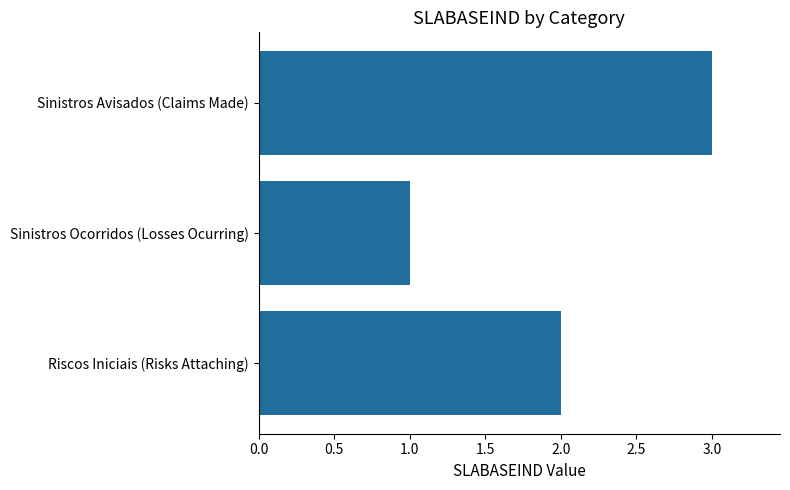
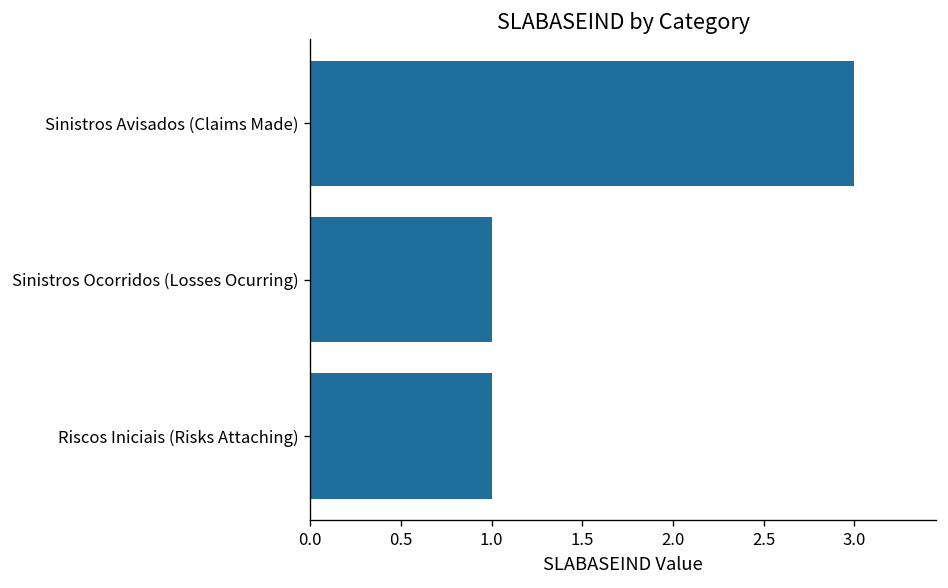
Riscos Iniciais (Risks Attaching): 2 -> 1
